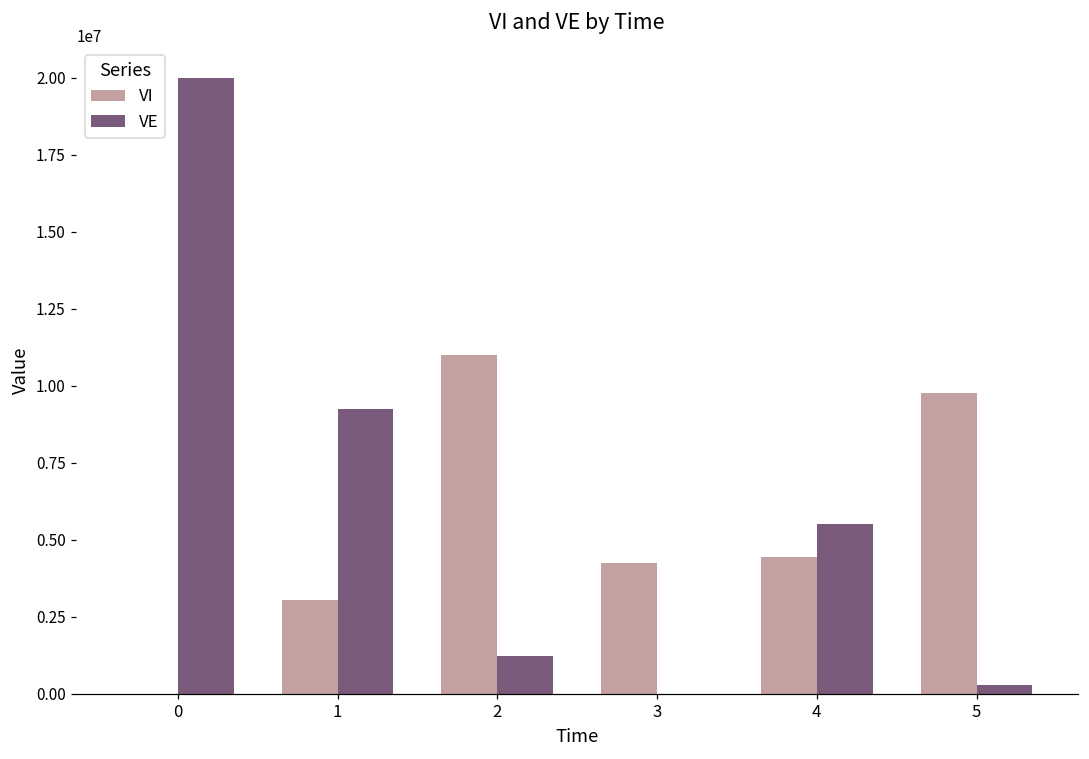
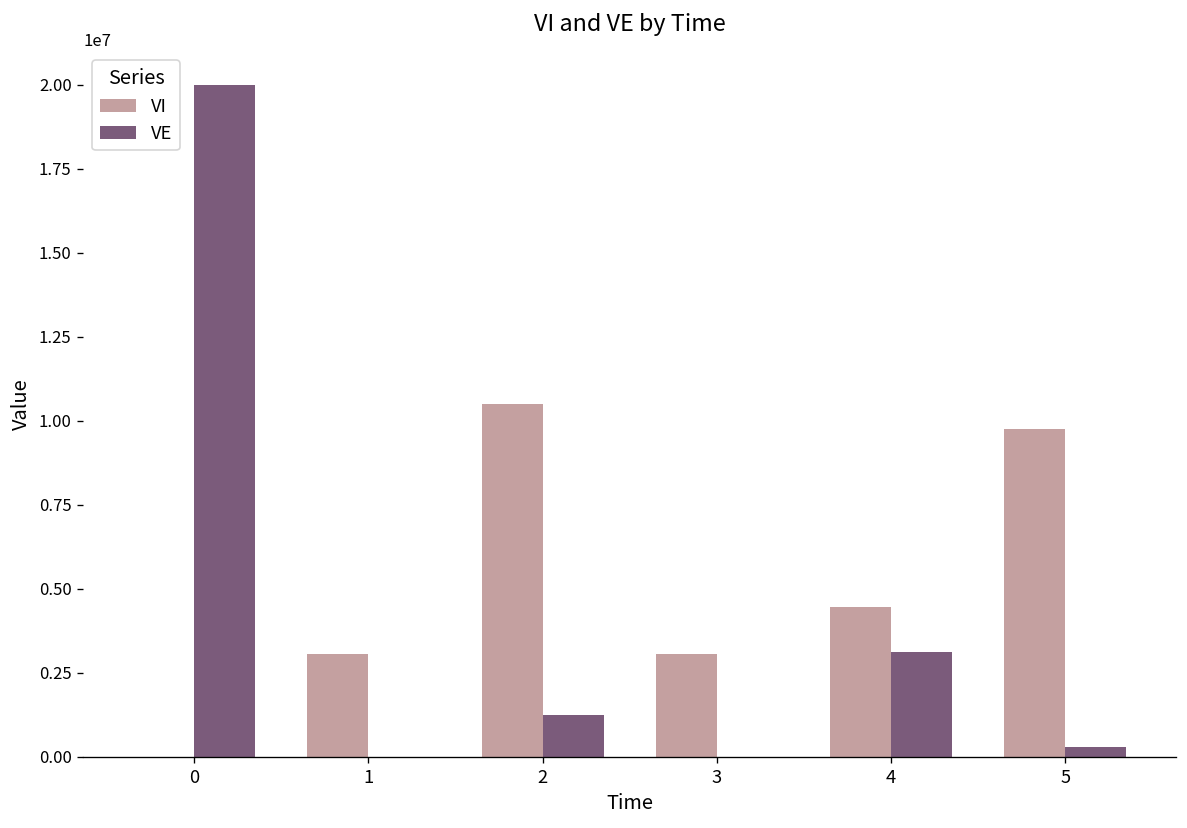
VE, 1: 9300000 -> 0
VI, 2: 11000000 -> 10500000
VI, 3: 4300000 -> 3100000
VE, 4: 5500000 -> 3100000
